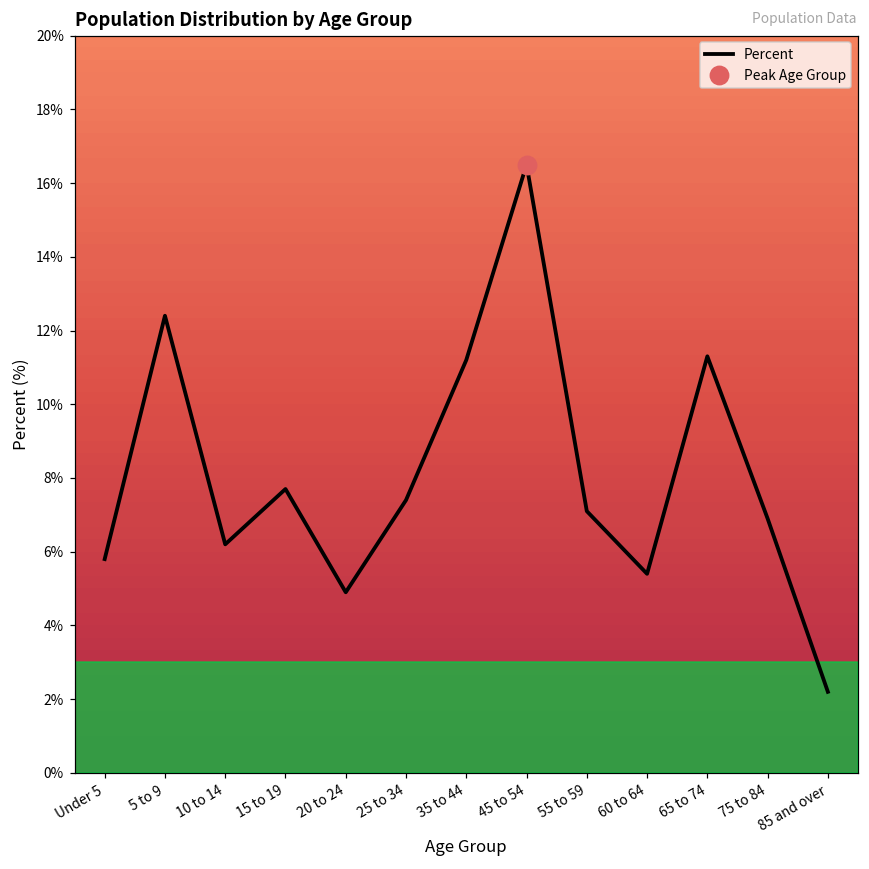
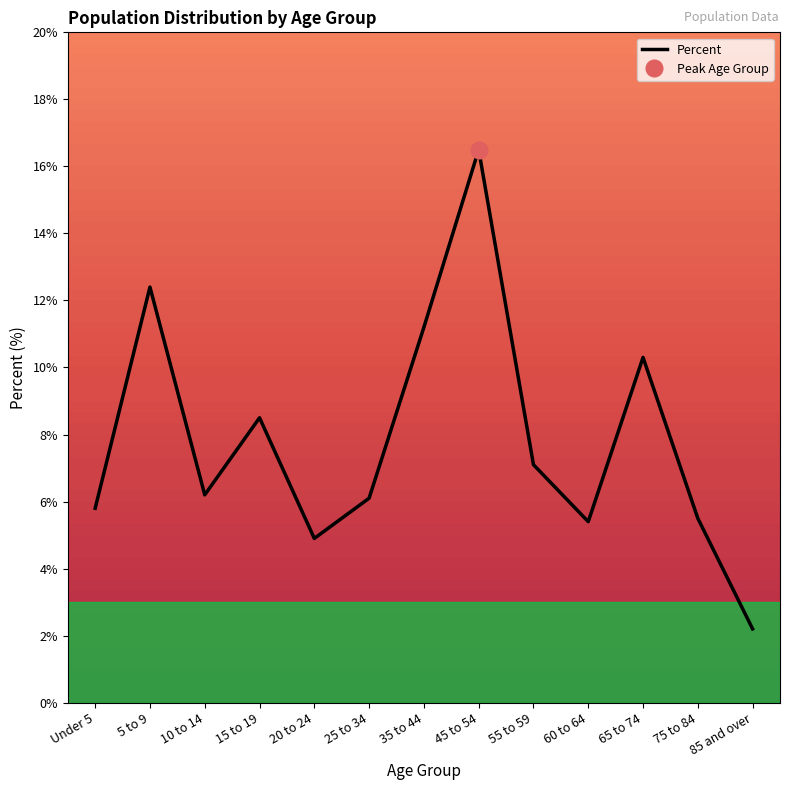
Percent, 15 to 19: 7.7% -> 8.5%
Percent, 25 to 34: 7.4% -> 6.1%
Percent, 65 to 74: 11.3% -> 10.3%
Percent, 75 to 84: 6.9% -> 5.5%
